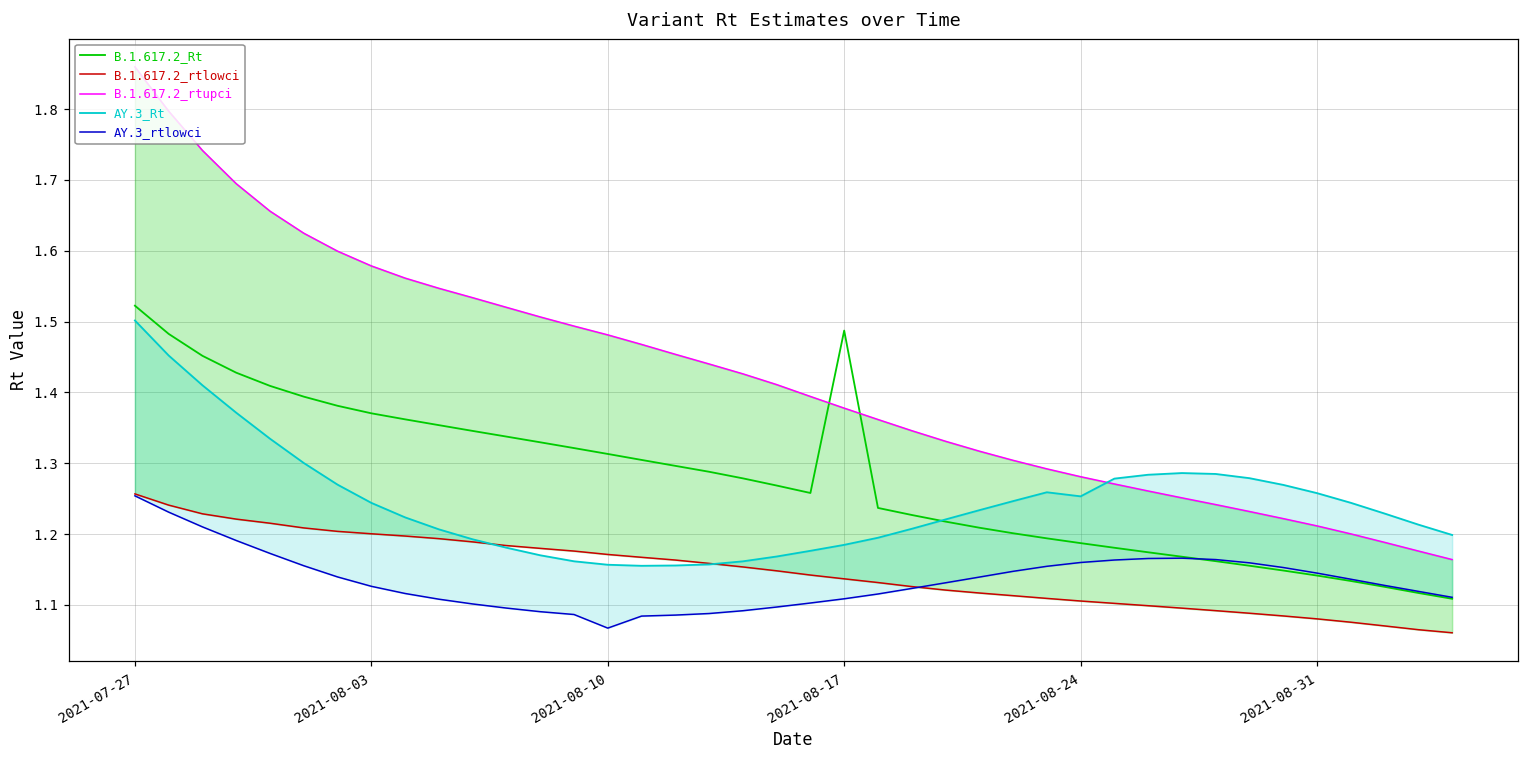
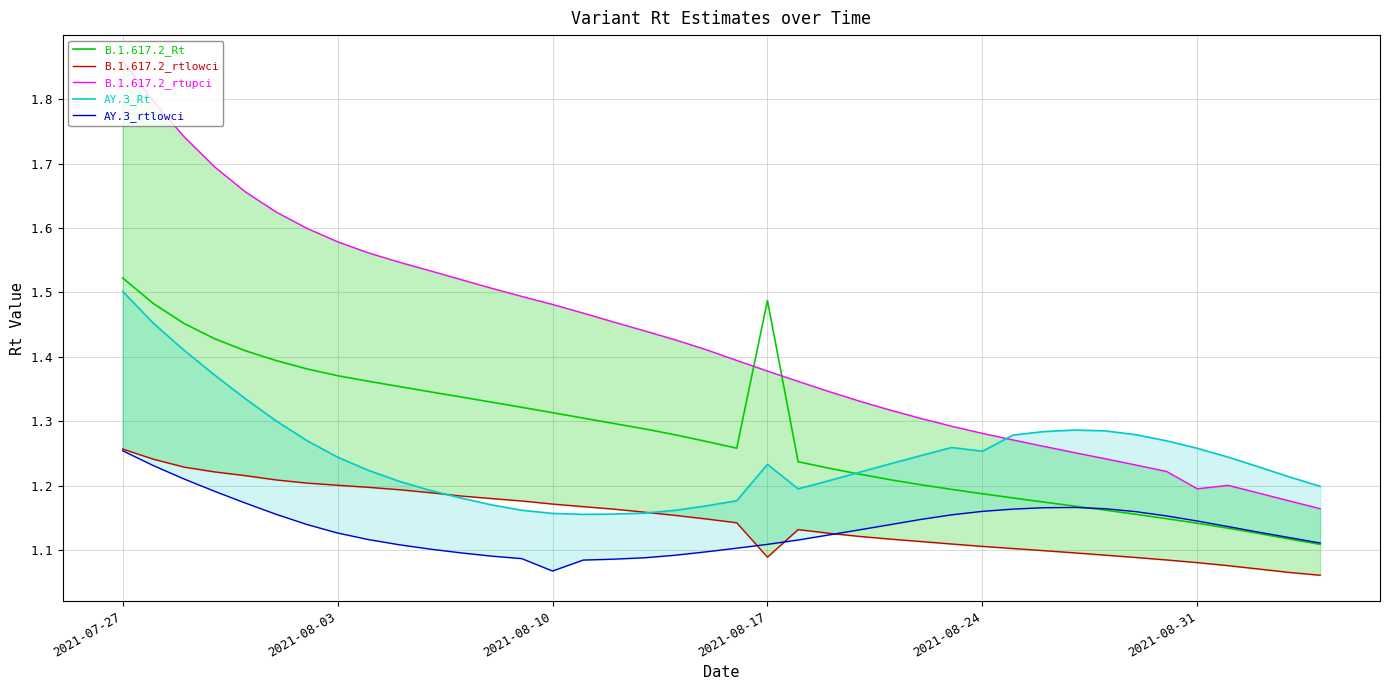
B.1.617.2_rtlowci, 2021-08-17: 1.14 -> 1.09
AY.3_Rt, 2021-08-17: 1.18 -> 1.23
B.1.617.2_rtupci, 2021-08-31: 1.21 -> 1.19
